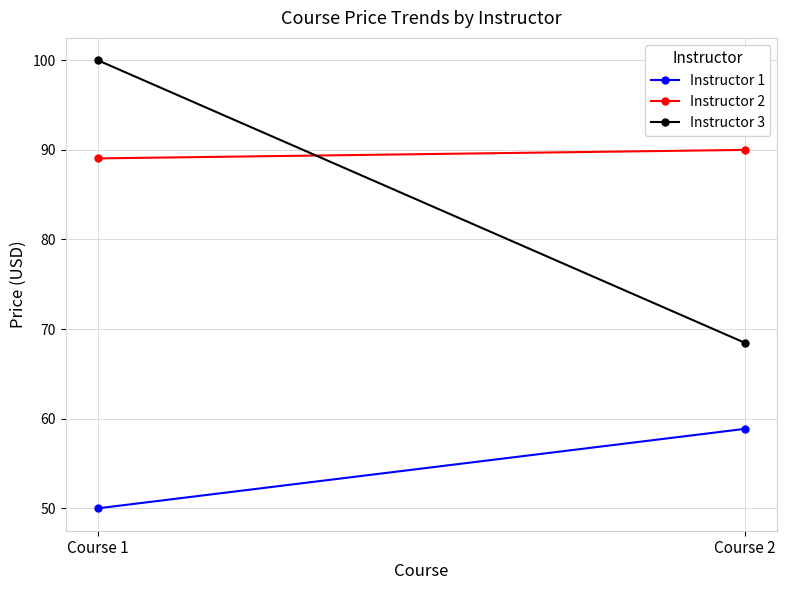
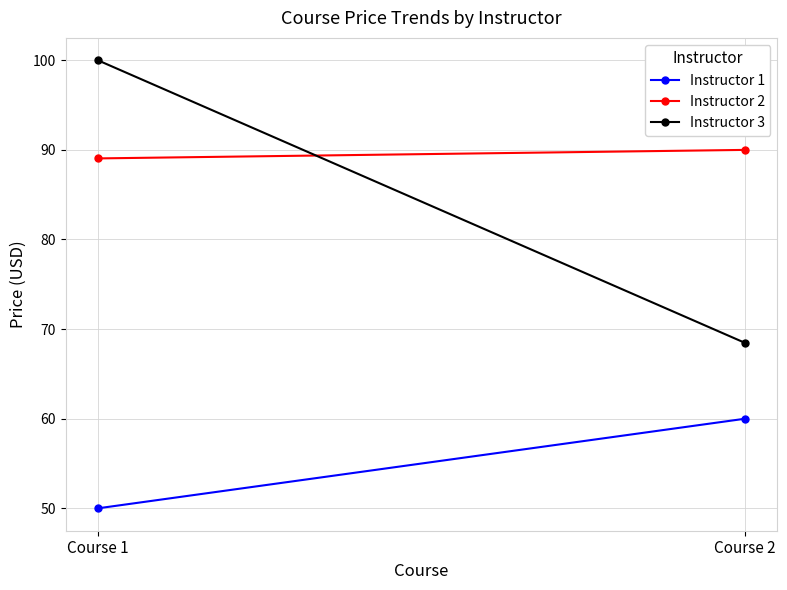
Instructor 1, Course 2: 59 -> 60
